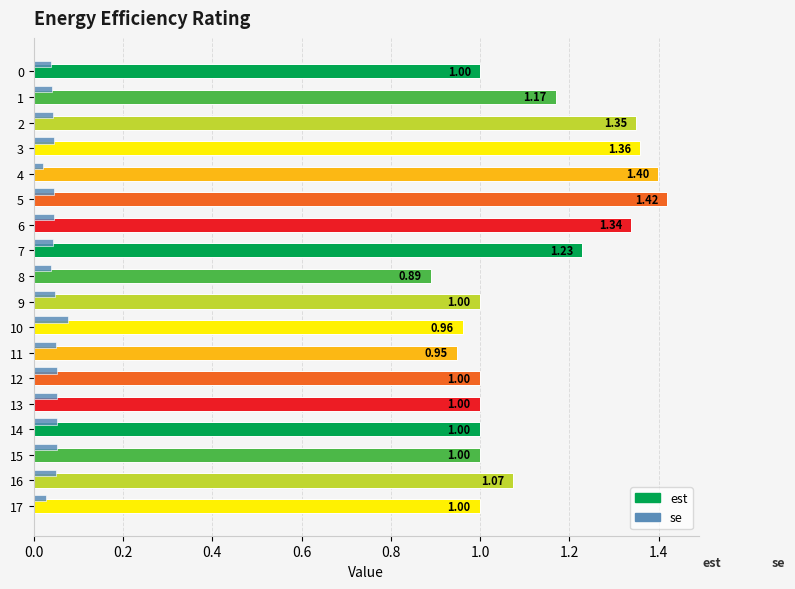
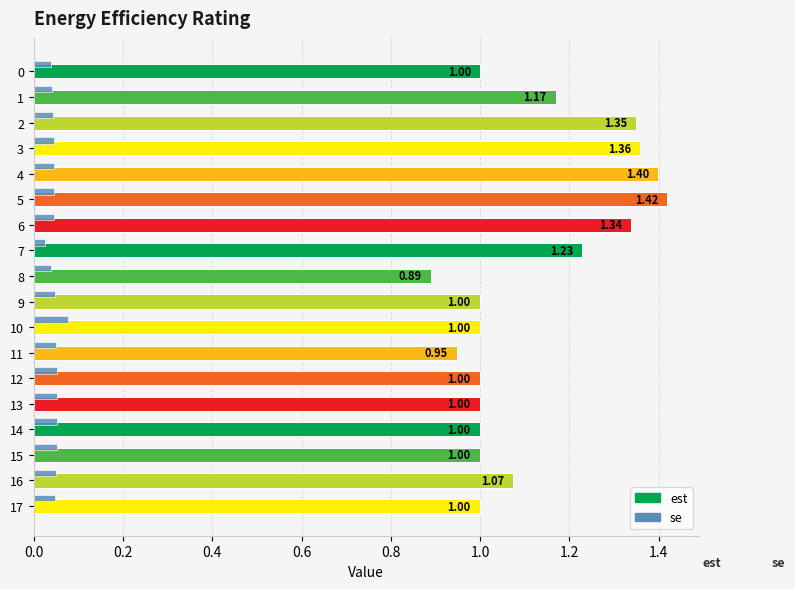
se, 4: 0.02 -> 0.05
se, 7: 0.04 -> 0.02
est, 10: 0.96 -> 1.00
se, 17: 0.03 -> 0.05
